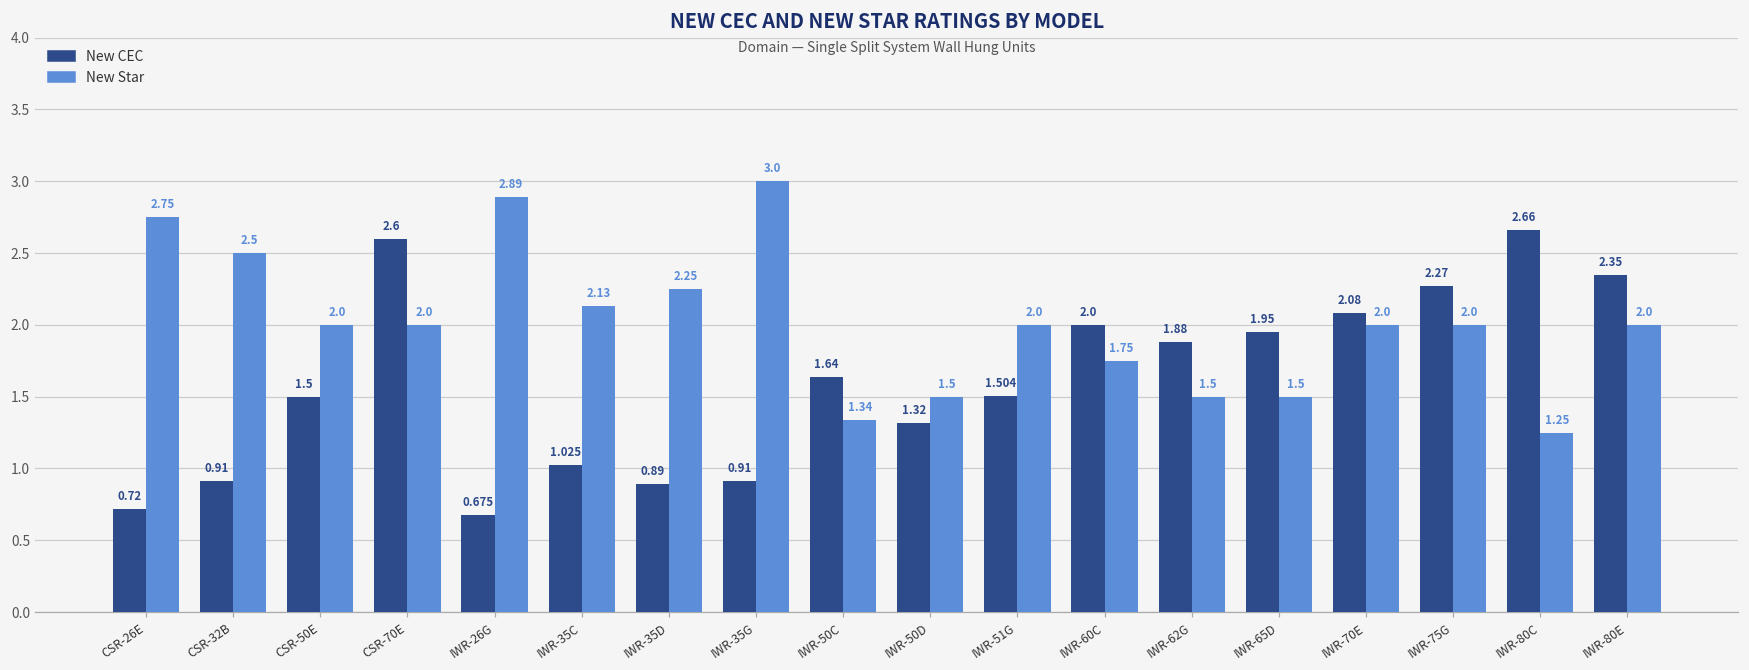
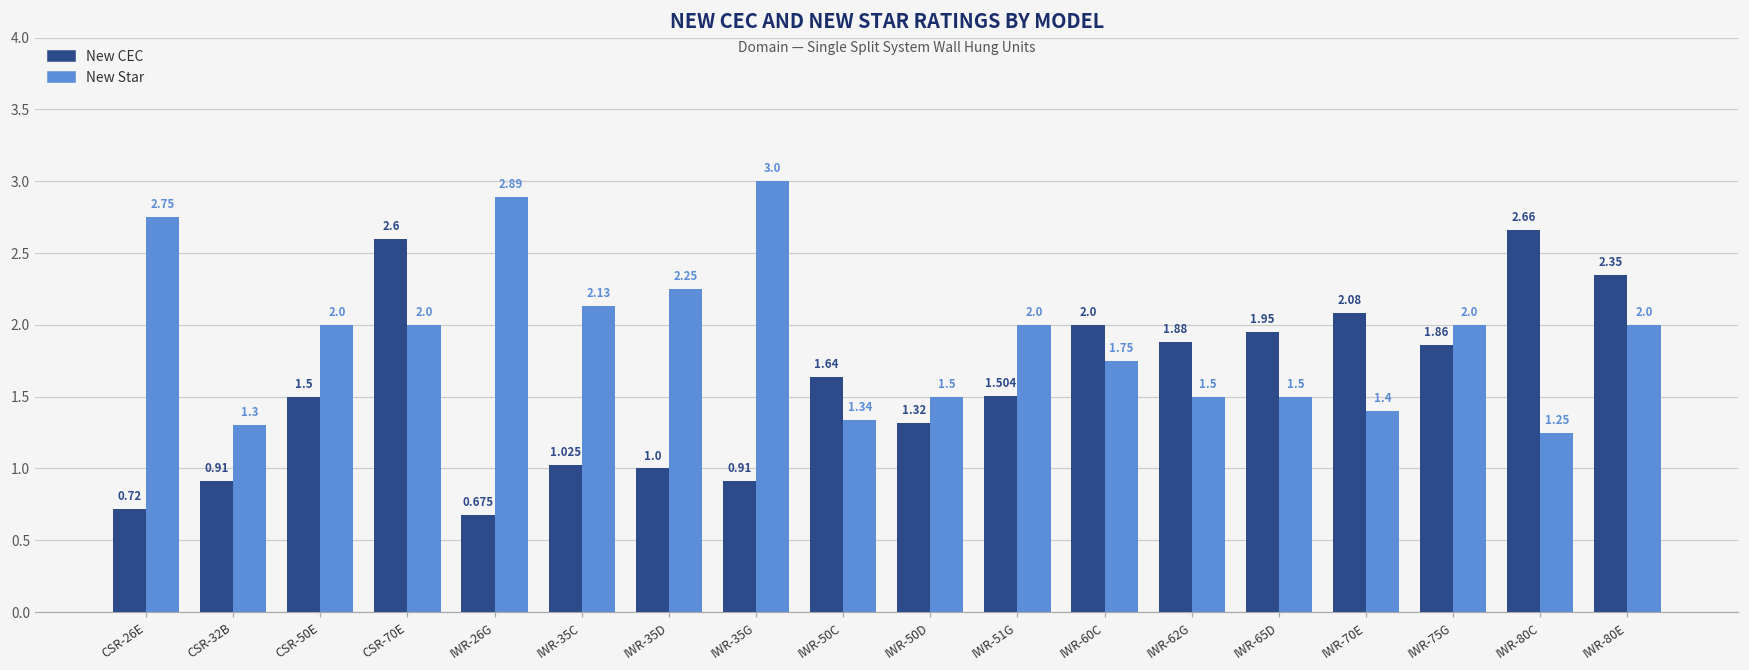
New Star, CSR-32B: 2.5 -> 1.3
New CEC, IWR-35D: 0.89 -> 1.0
New Star, IWR-70E: 2.0 -> 1.4
New CEC, IWR-75G: 2.27 -> 1.86
